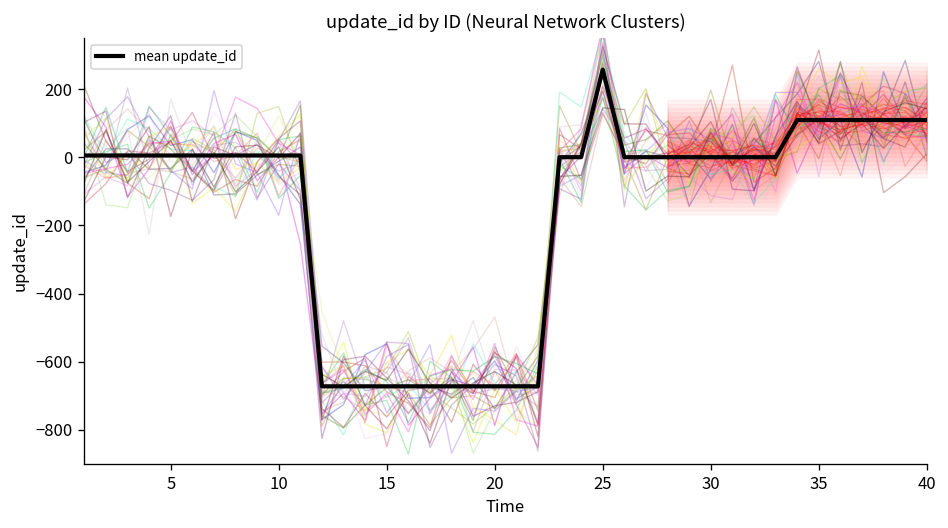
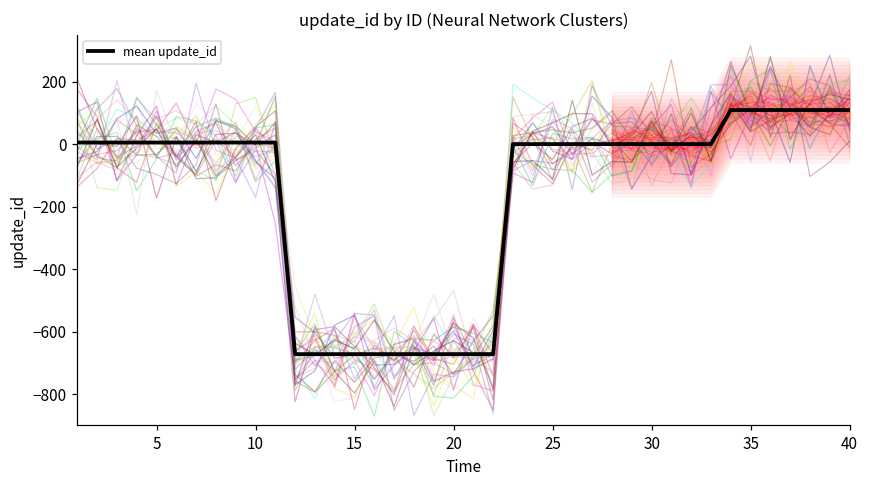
mean update_id, 25: 260 -> 0
